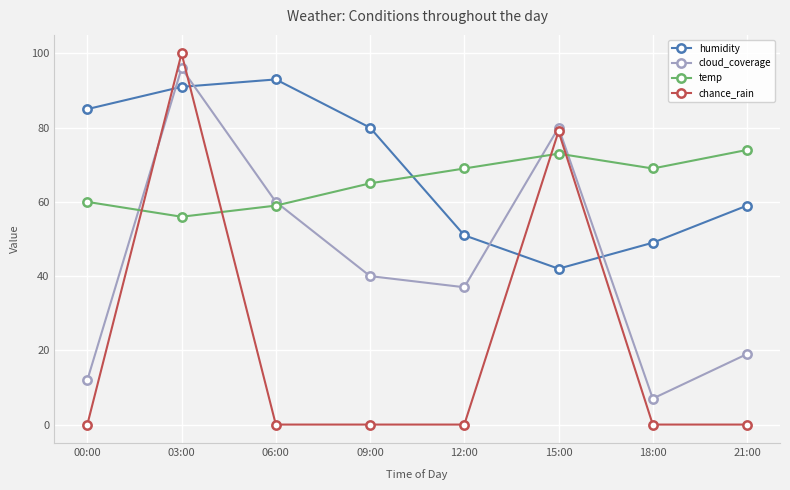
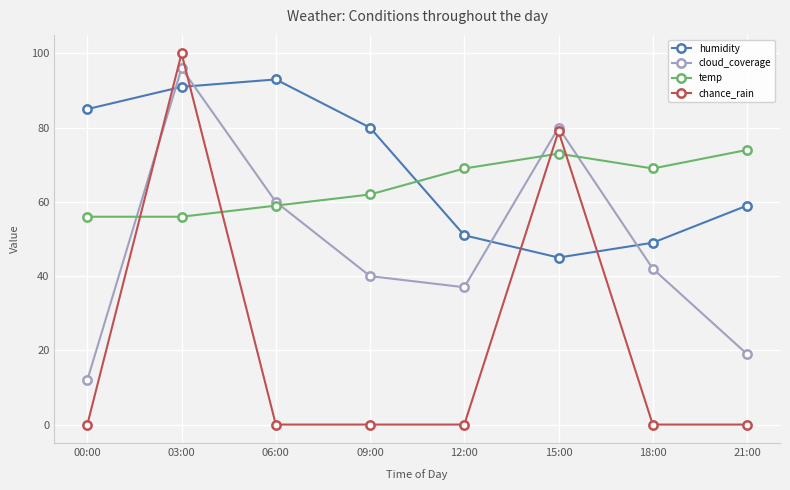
temp, 00:00: 60 -> 56
temp, 09:00: 65 -> 62
humidity, 15:00: 42 -> 45
cloud_coverage, 18:00: 7 -> 42
